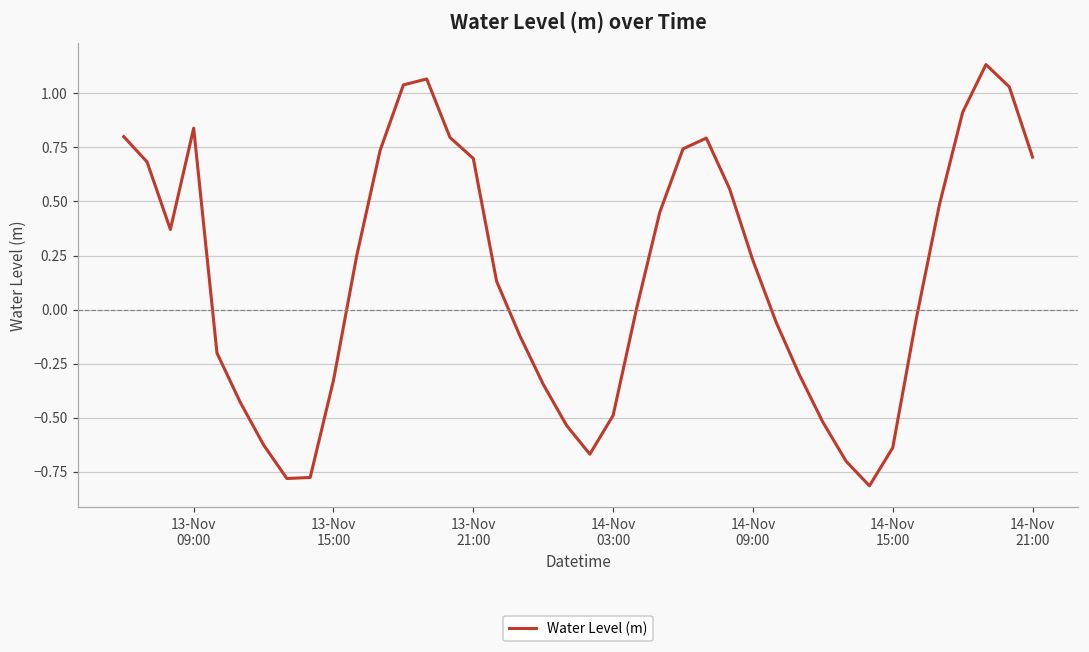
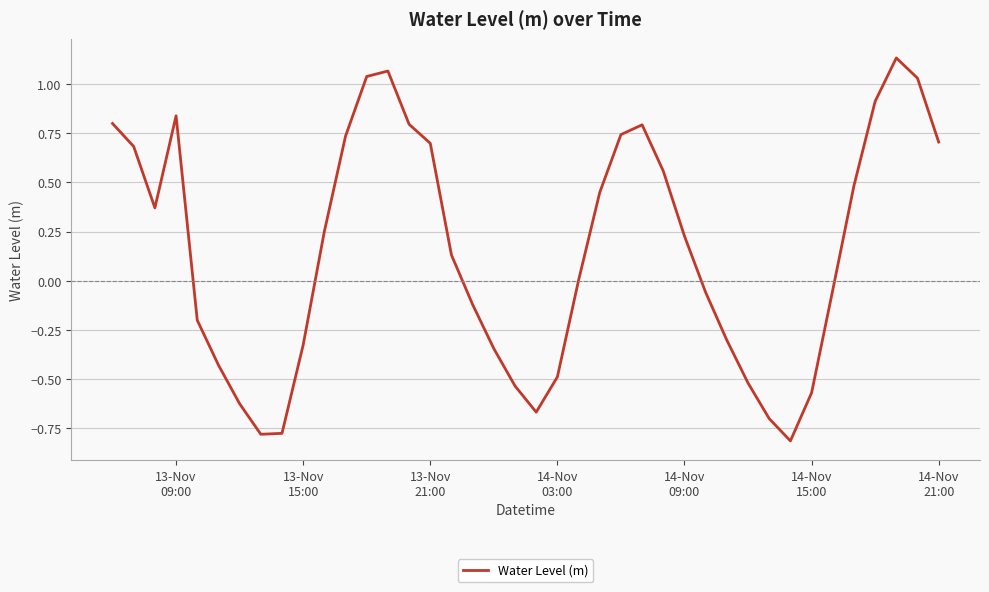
14-Nov 15:00: -0.64 -> -0.57
